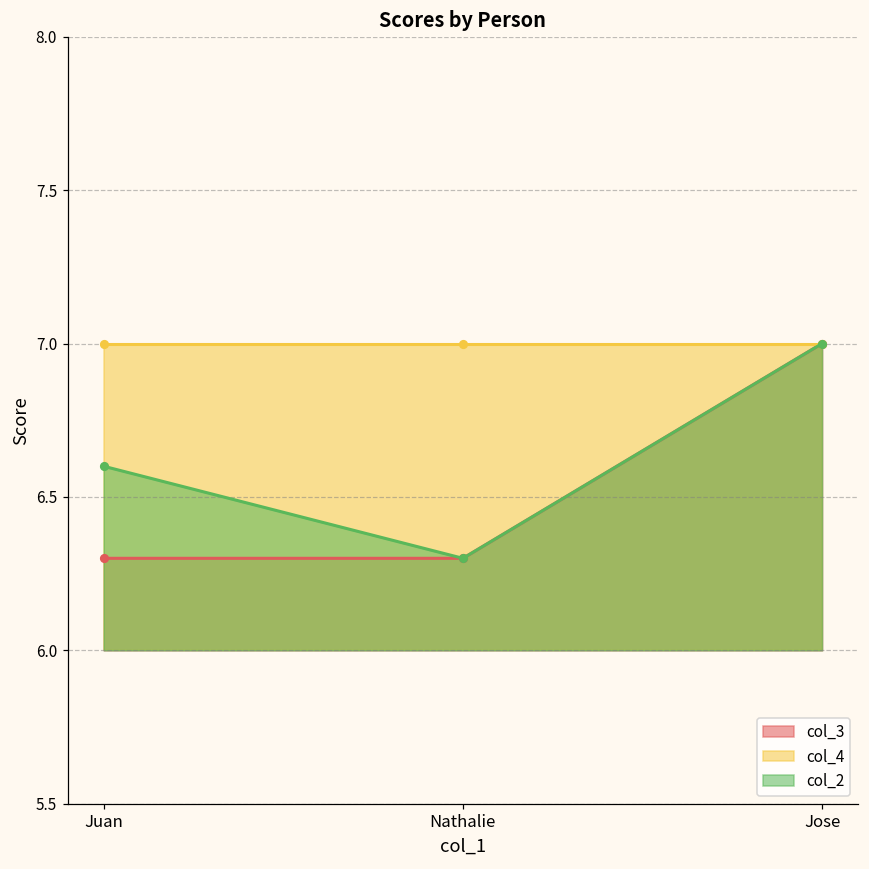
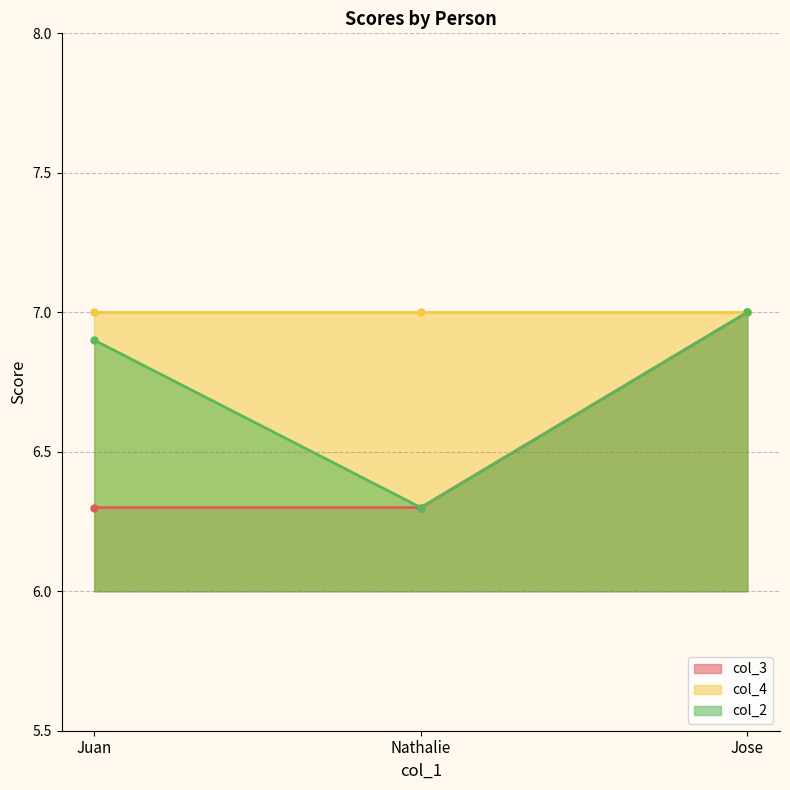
col_2, Juan: 6.6 -> 6.9
